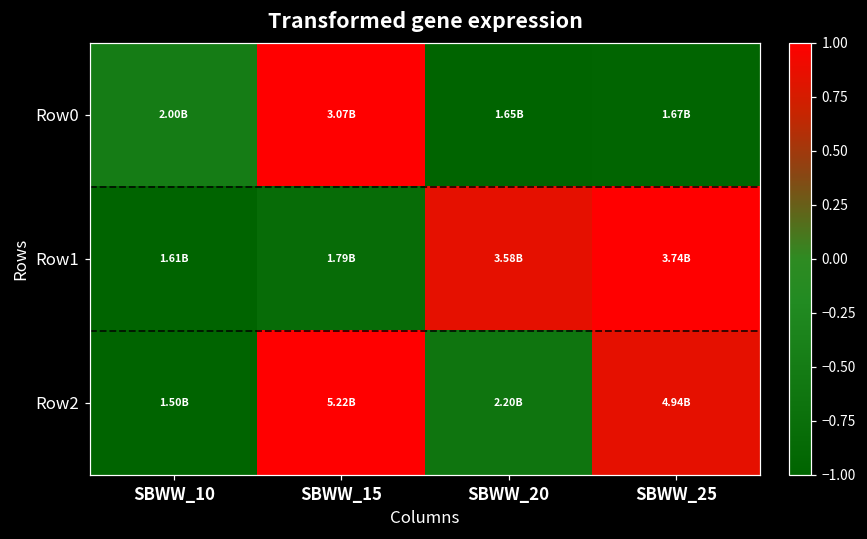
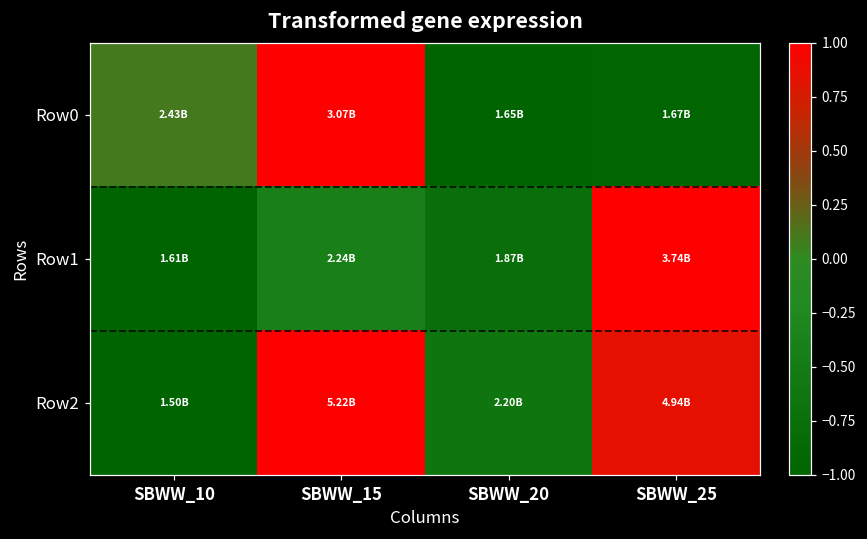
Row0, SBWW_10: 2.00B -> 2.43B
Row1, SBWW_15: 1.79B -> 2.24B
Row1, SBWW_20: 3.58B -> 1.87B
